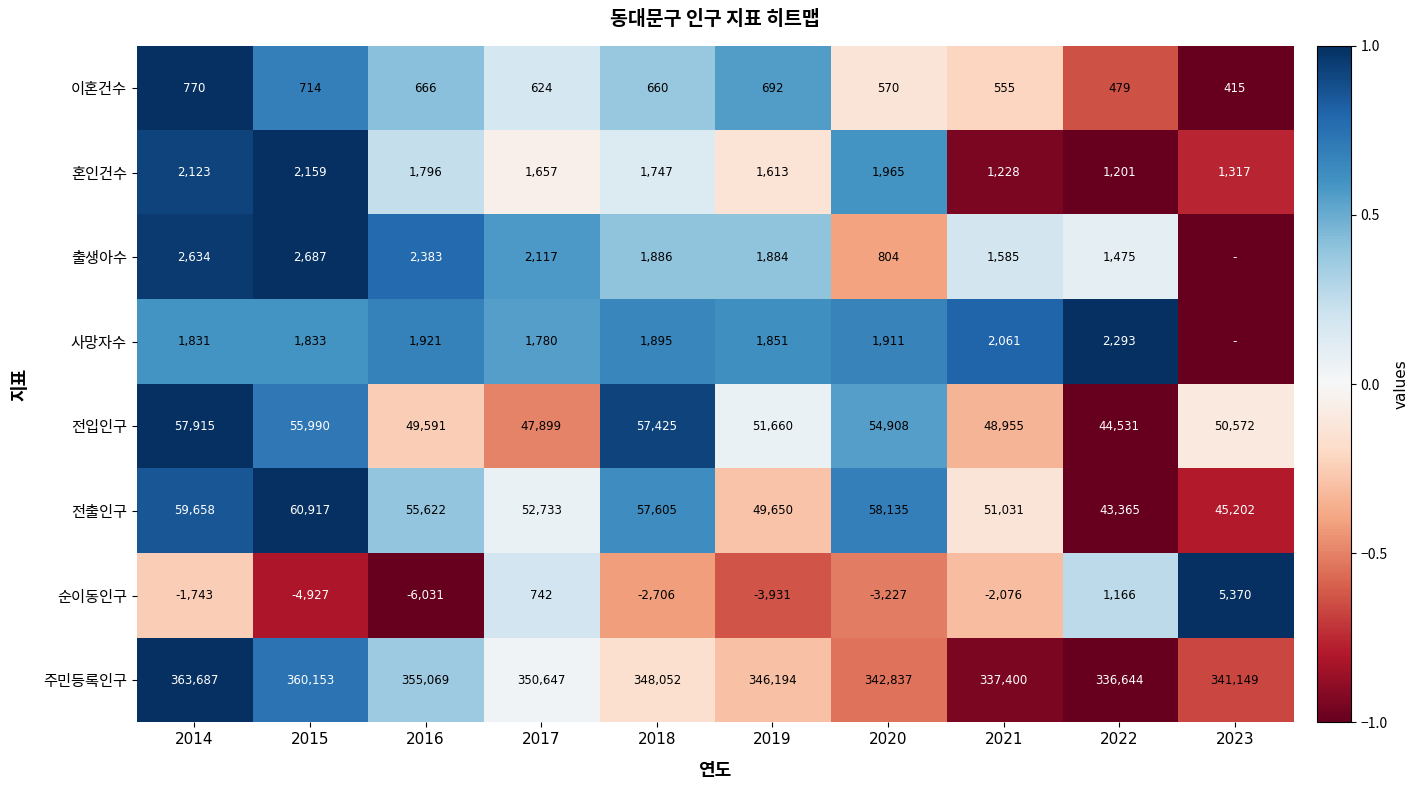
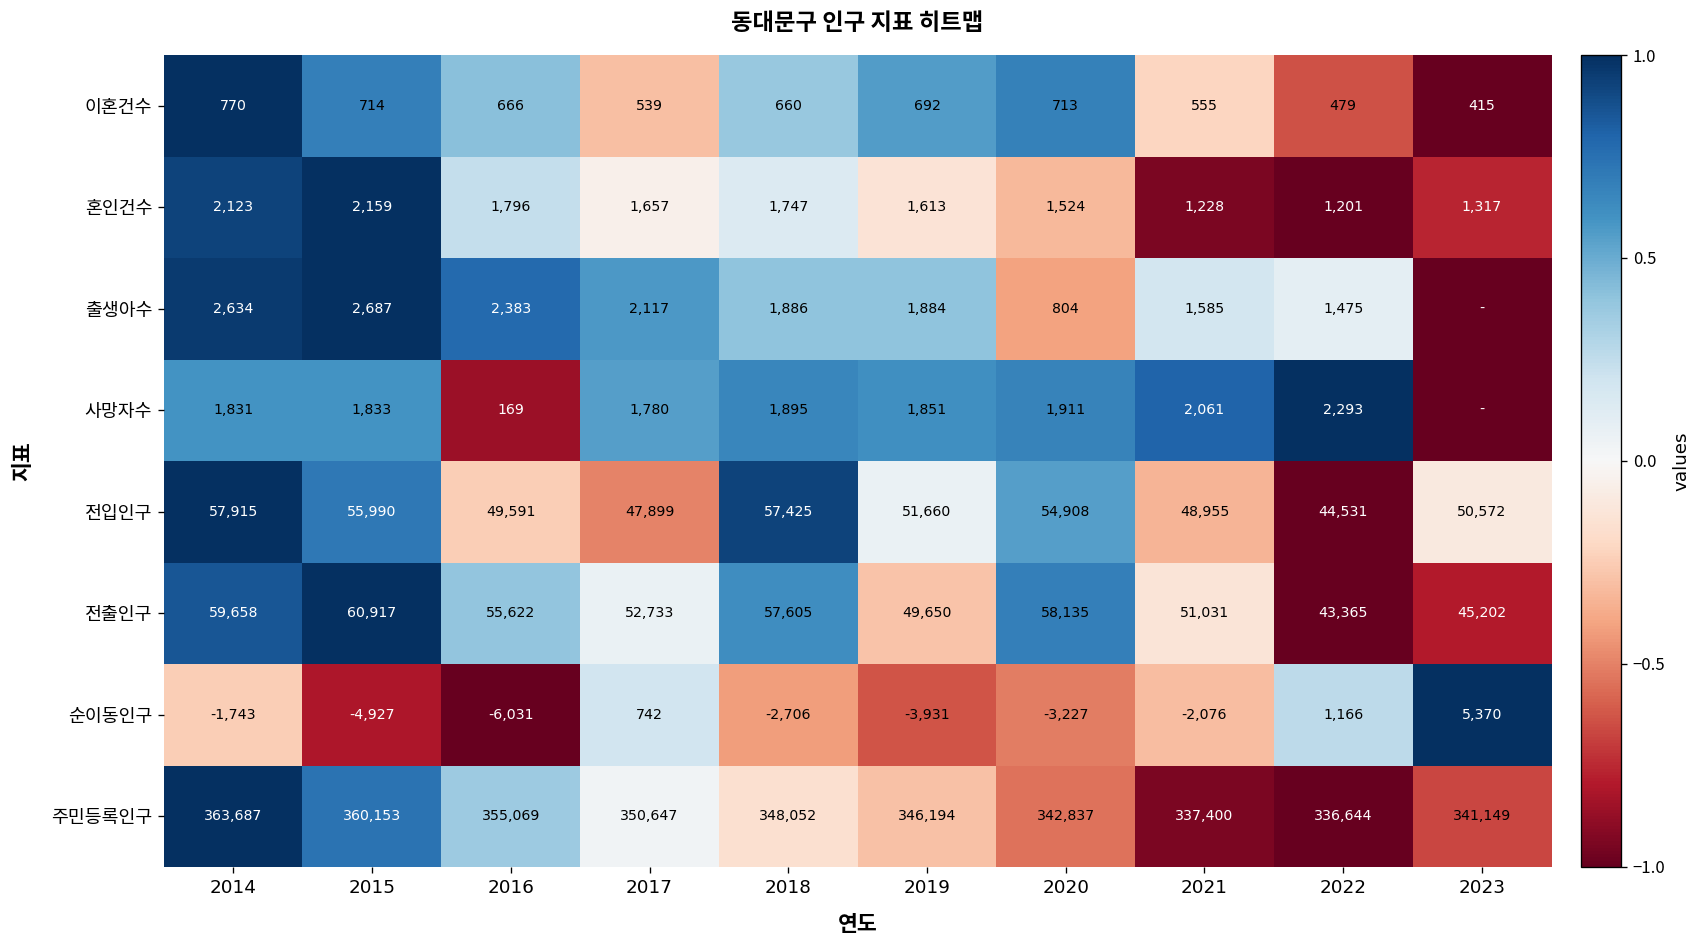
이혼건수, 2017: 624 -> 539
이혼건수, 2020: 570 -> 713
혼인건수, 2020: 1,965 -> 1,524
사망자수, 2016: 1,921 -> 169
